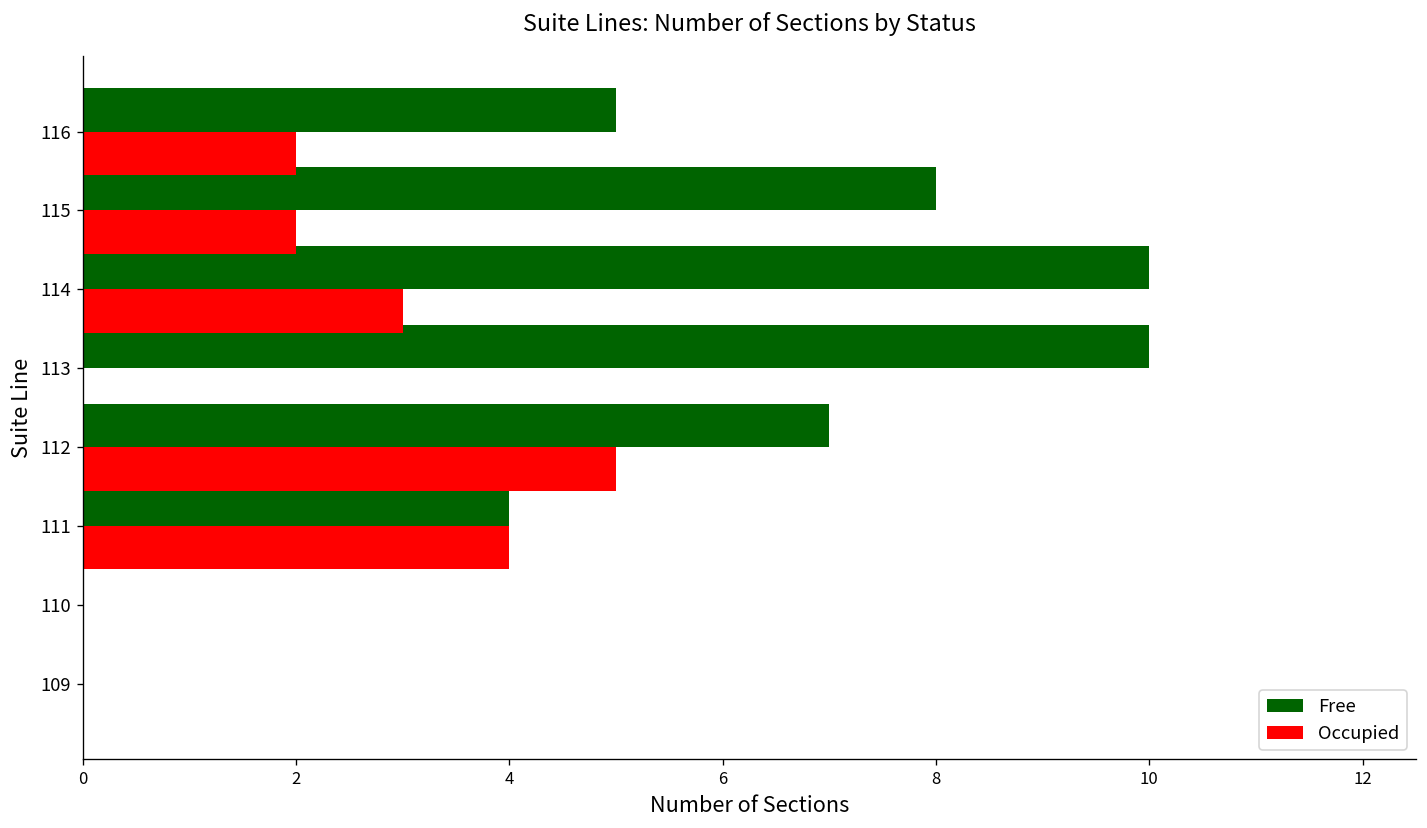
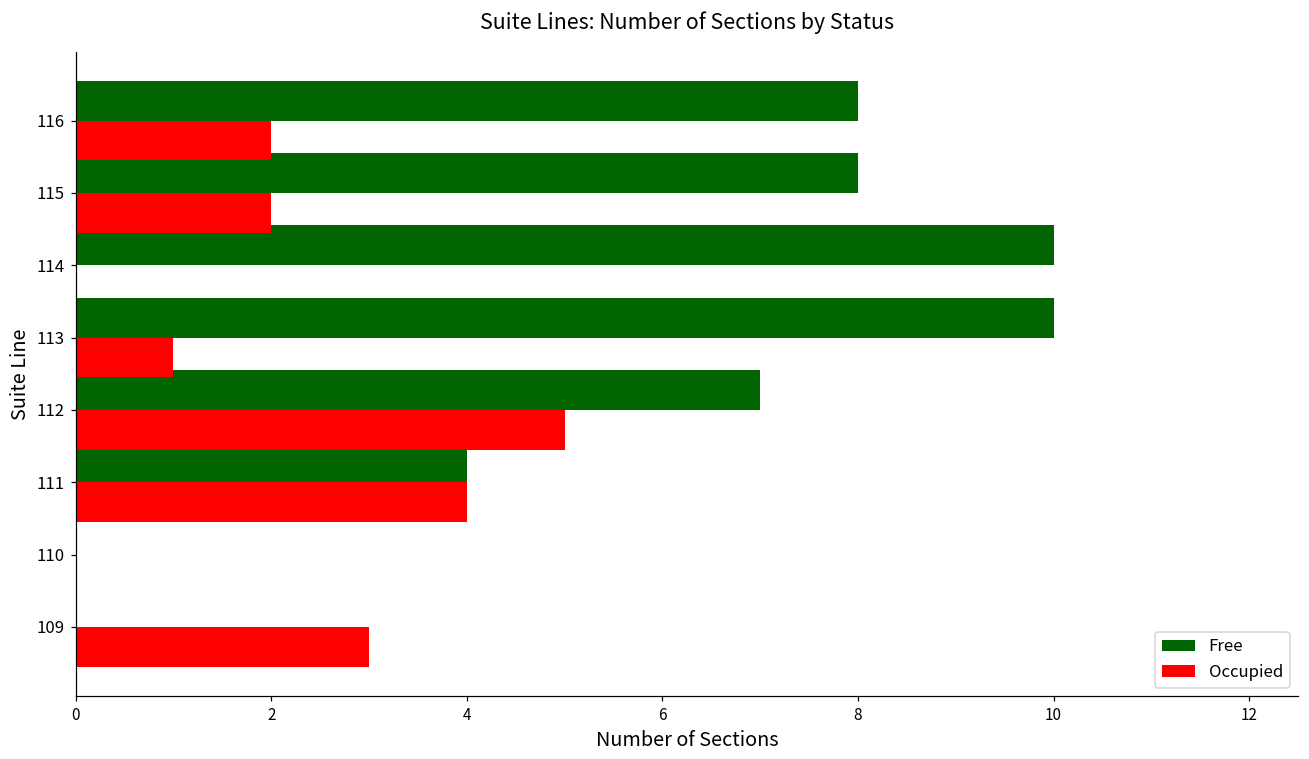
Free, 116: 5 -> 8
Occupied, 114: 3 -> 0
Occupied, 113: 0 -> 1
Occupied, 109: 0 -> 3
